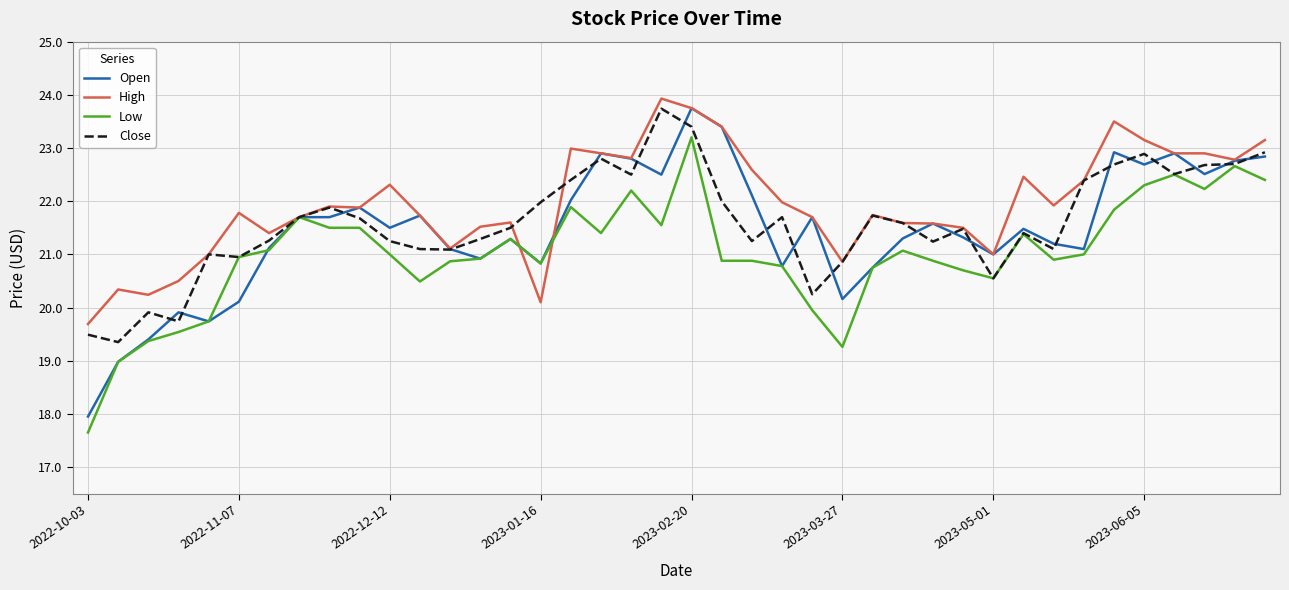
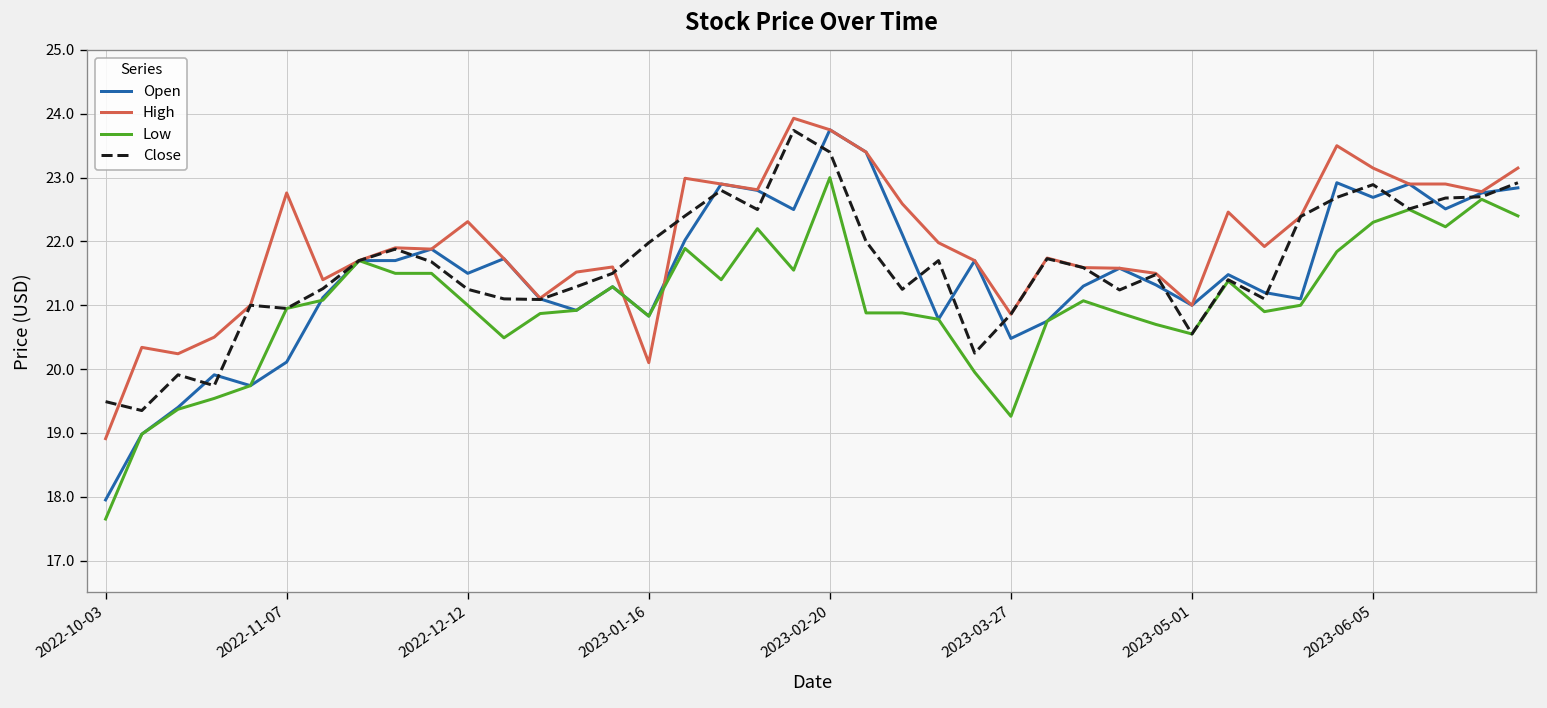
High, 2022-10-03: 19.7 -> 18.9
High, 2022-11-07: 21.8 -> 22.8
Low, 2023-02-20: 23.2 -> 23.0
Open, 2023-03-27: 20.2 -> 20.5
